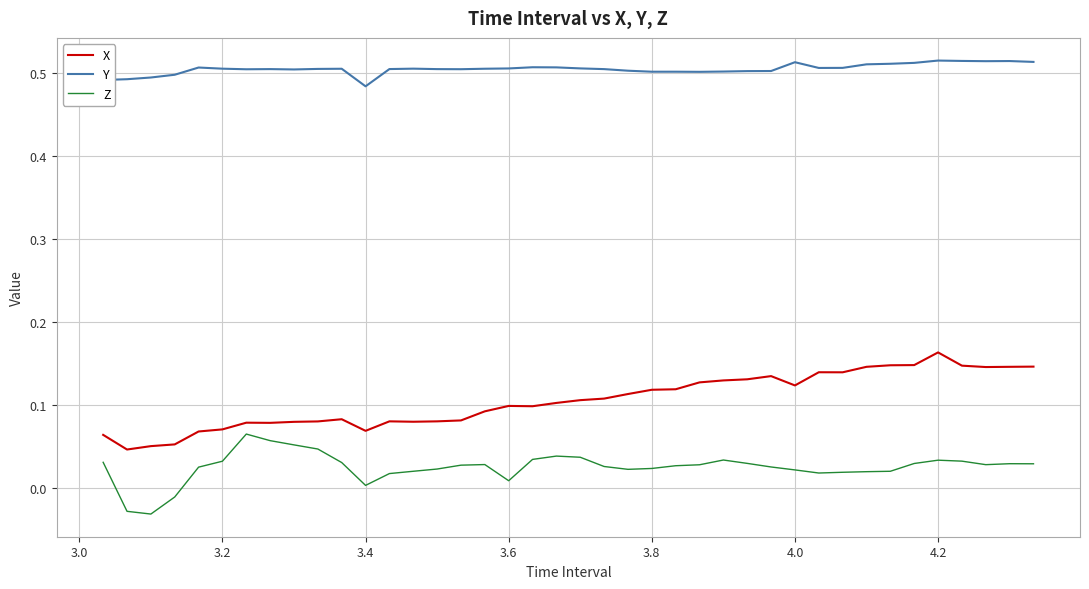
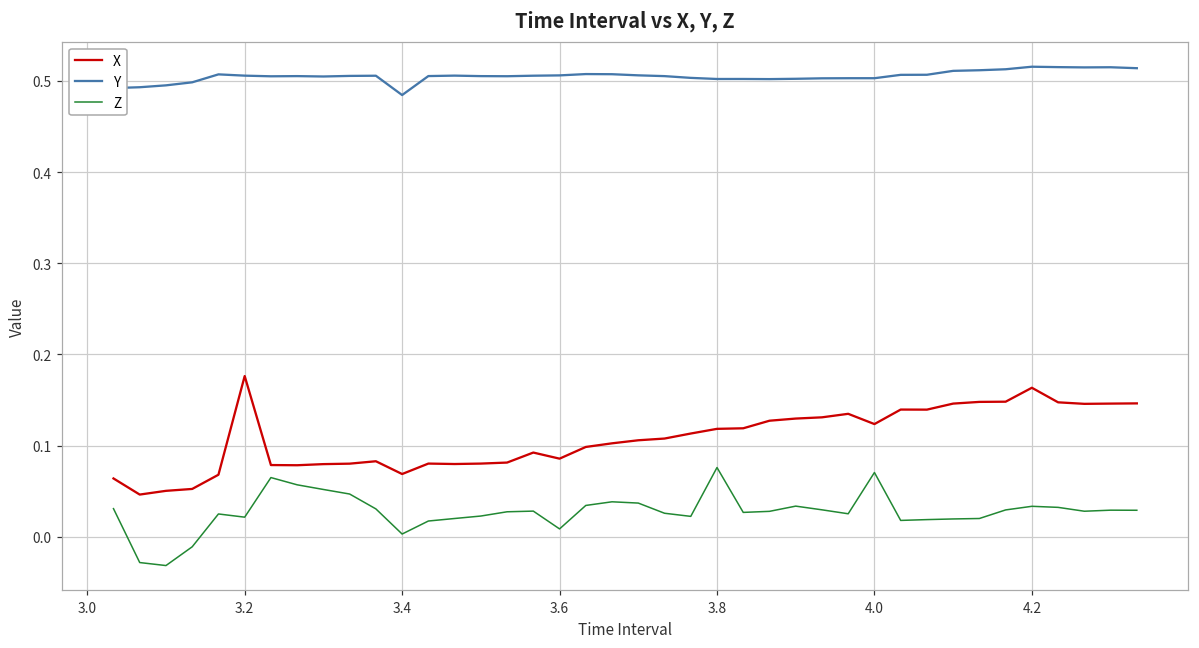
X, 3.2: 0.07 -> 0.18
Z, 3.2: 0.03 -> 0.02
X, 3.6: 0.10 -> 0.09
Z, 3.8: 0.02 -> 0.08
Y, 4.0: 0.51 -> 0.50
Z, 4.0: 0.02 -> 0.07
